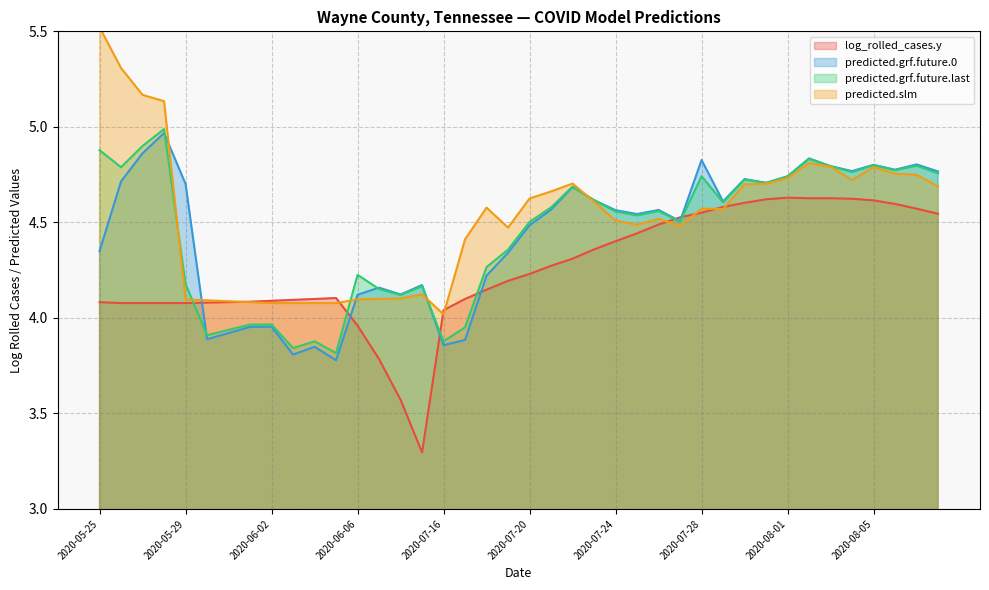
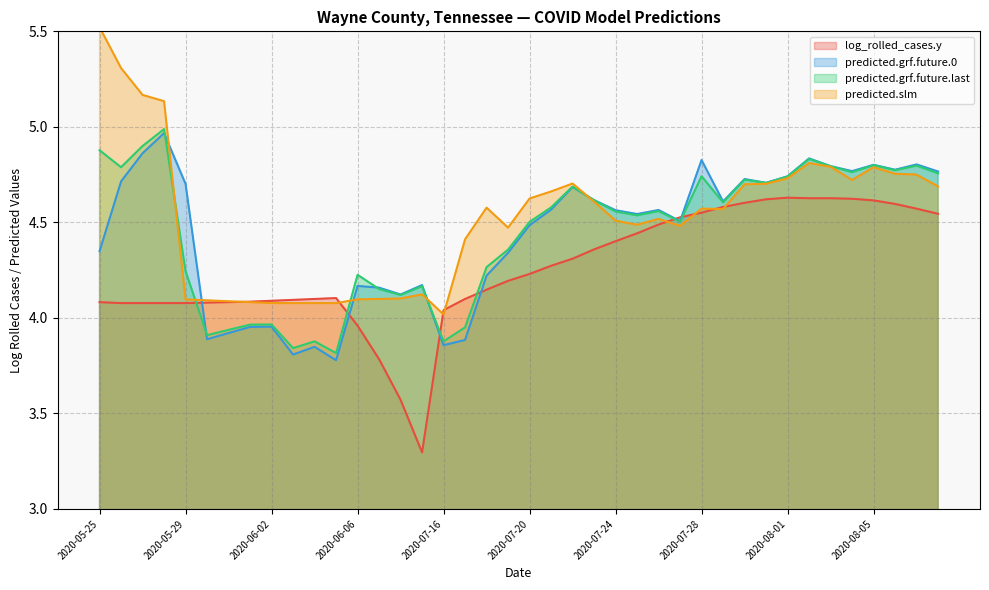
predicted.grf.future.last, 2020-05-29: 4.18 -> 4.25
predicted.grf.future.0, 2020-06-06: 4.12 -> 4.17
